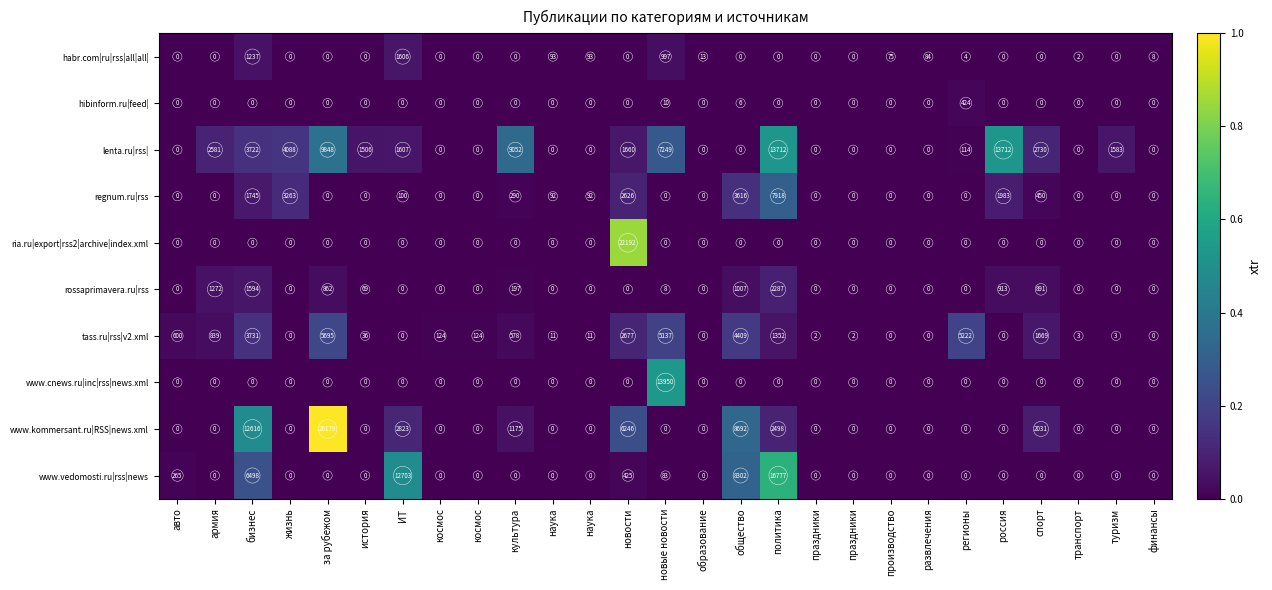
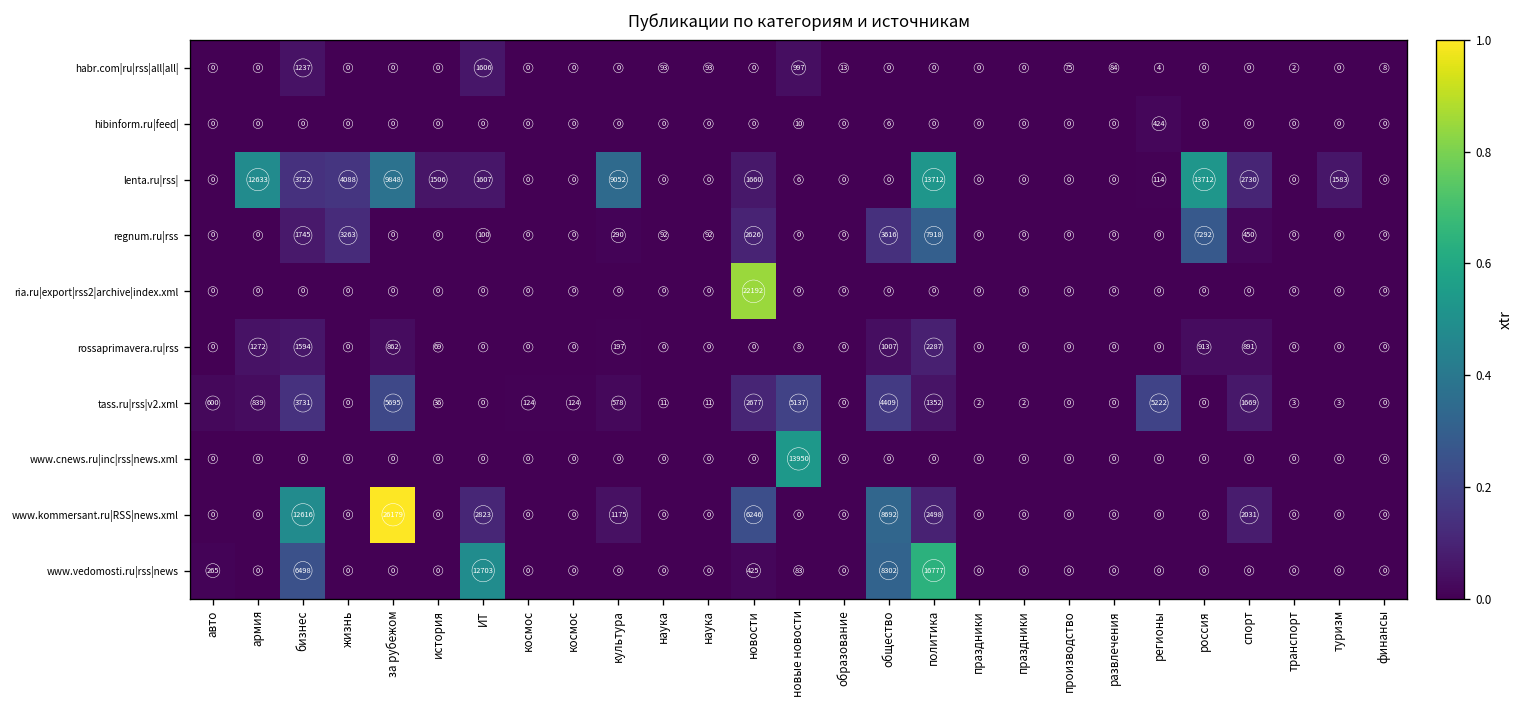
lenta.ru|rss|, армия: 2581 -> 12633
lenta.ru|rss|, новые новости: 7249 -> 6
regnum.ru|rss, россия: 1983 -> 7292
